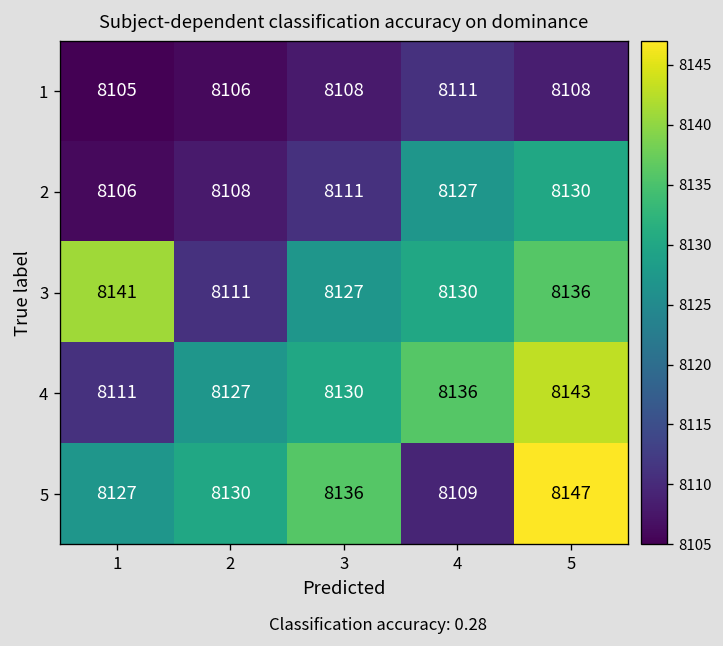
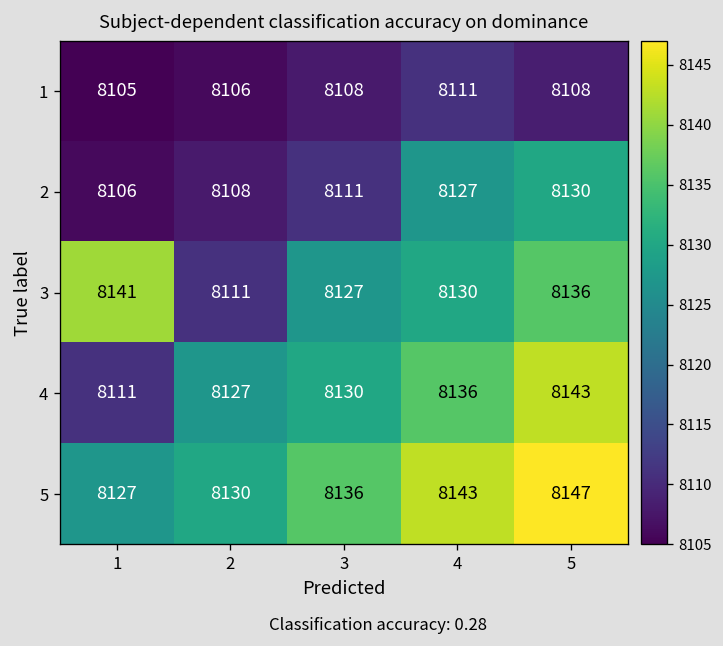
5, 4: 8109 -> 8143
